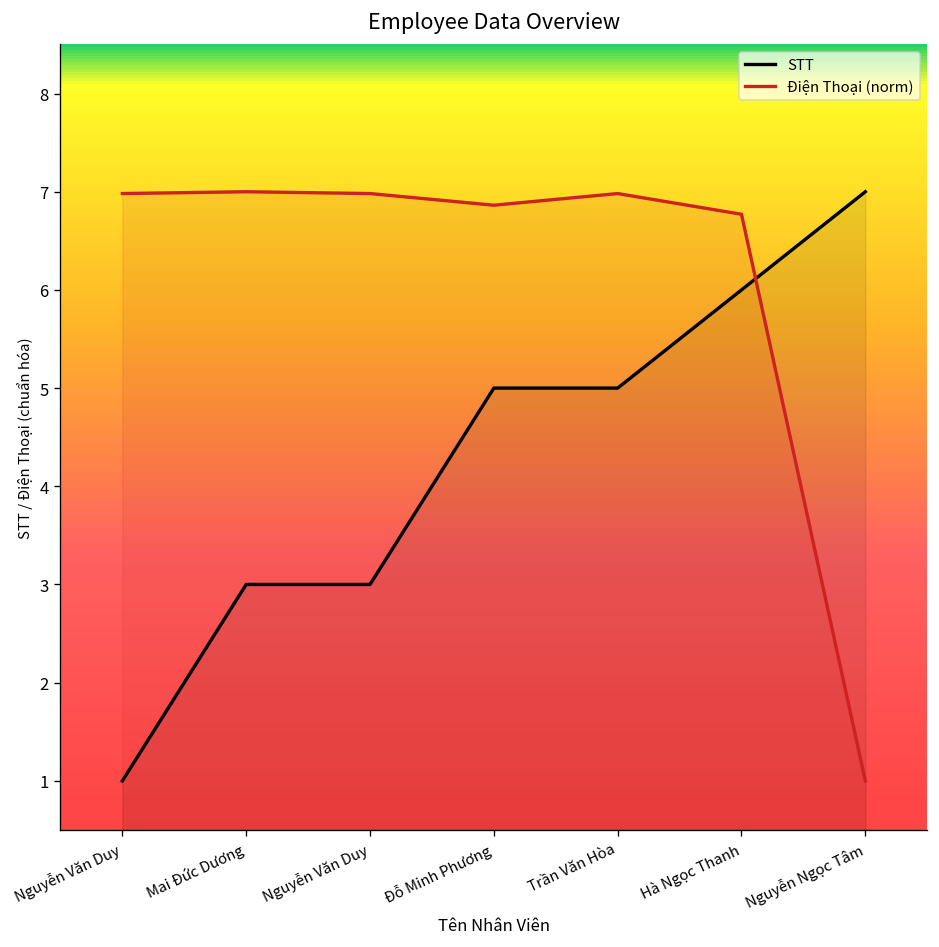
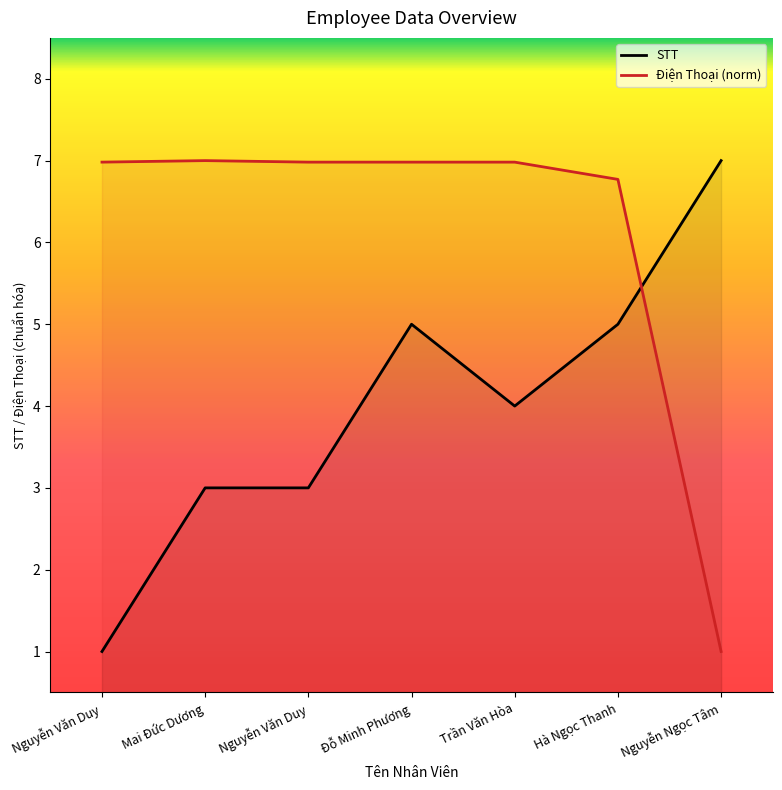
Điện Thoại (norm), Đỗ Minh Phương: 6.9 -> 7.0
STT, Trần Văn Hòa: 5 -> 4
STT, Hà Ngọc Thanh: 6 -> 5
